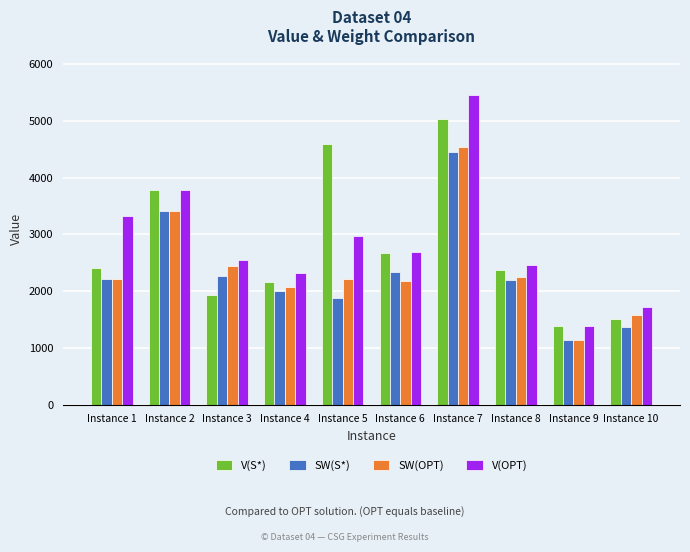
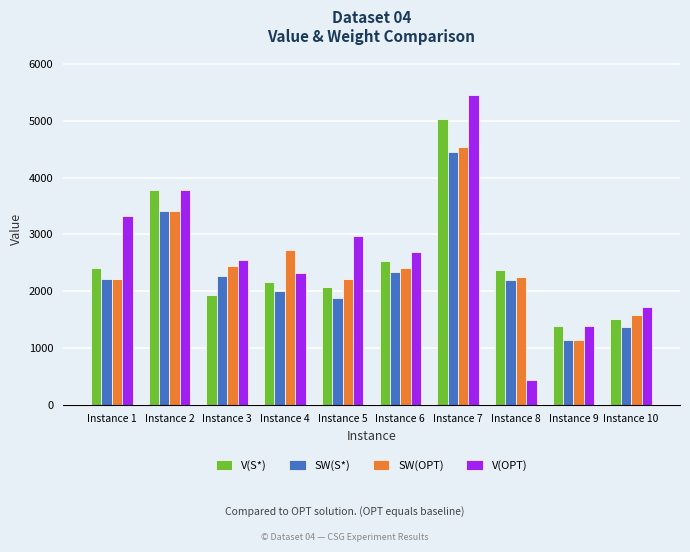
SW(OPT), Instance 4: 2100 -> 2700
V(S*), Instance 5: 4600 -> 2100
V(S*), Instance 6: 2700 -> 2500
SW(OPT), Instance 6: 2200 -> 2400
V(OPT), Instance 8: 2500 -> 400
